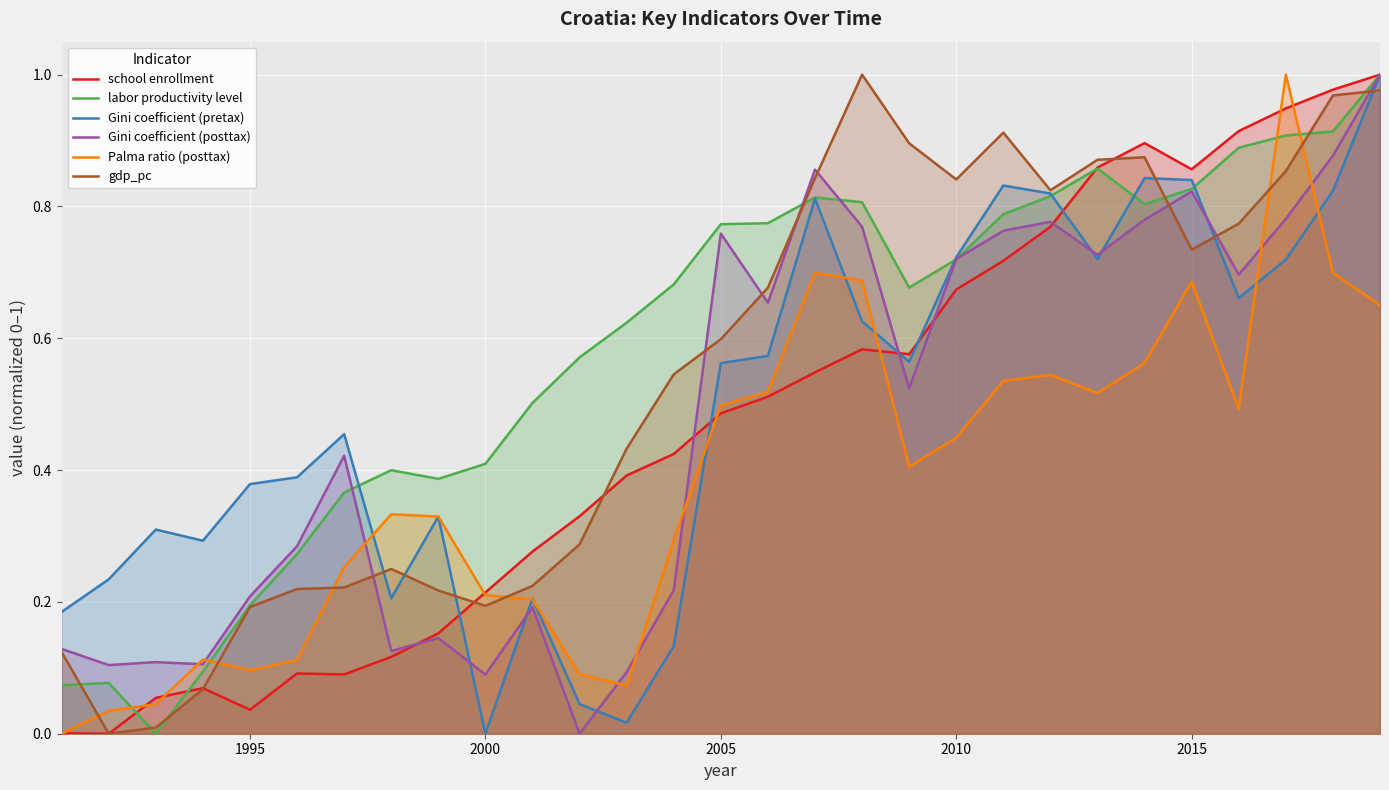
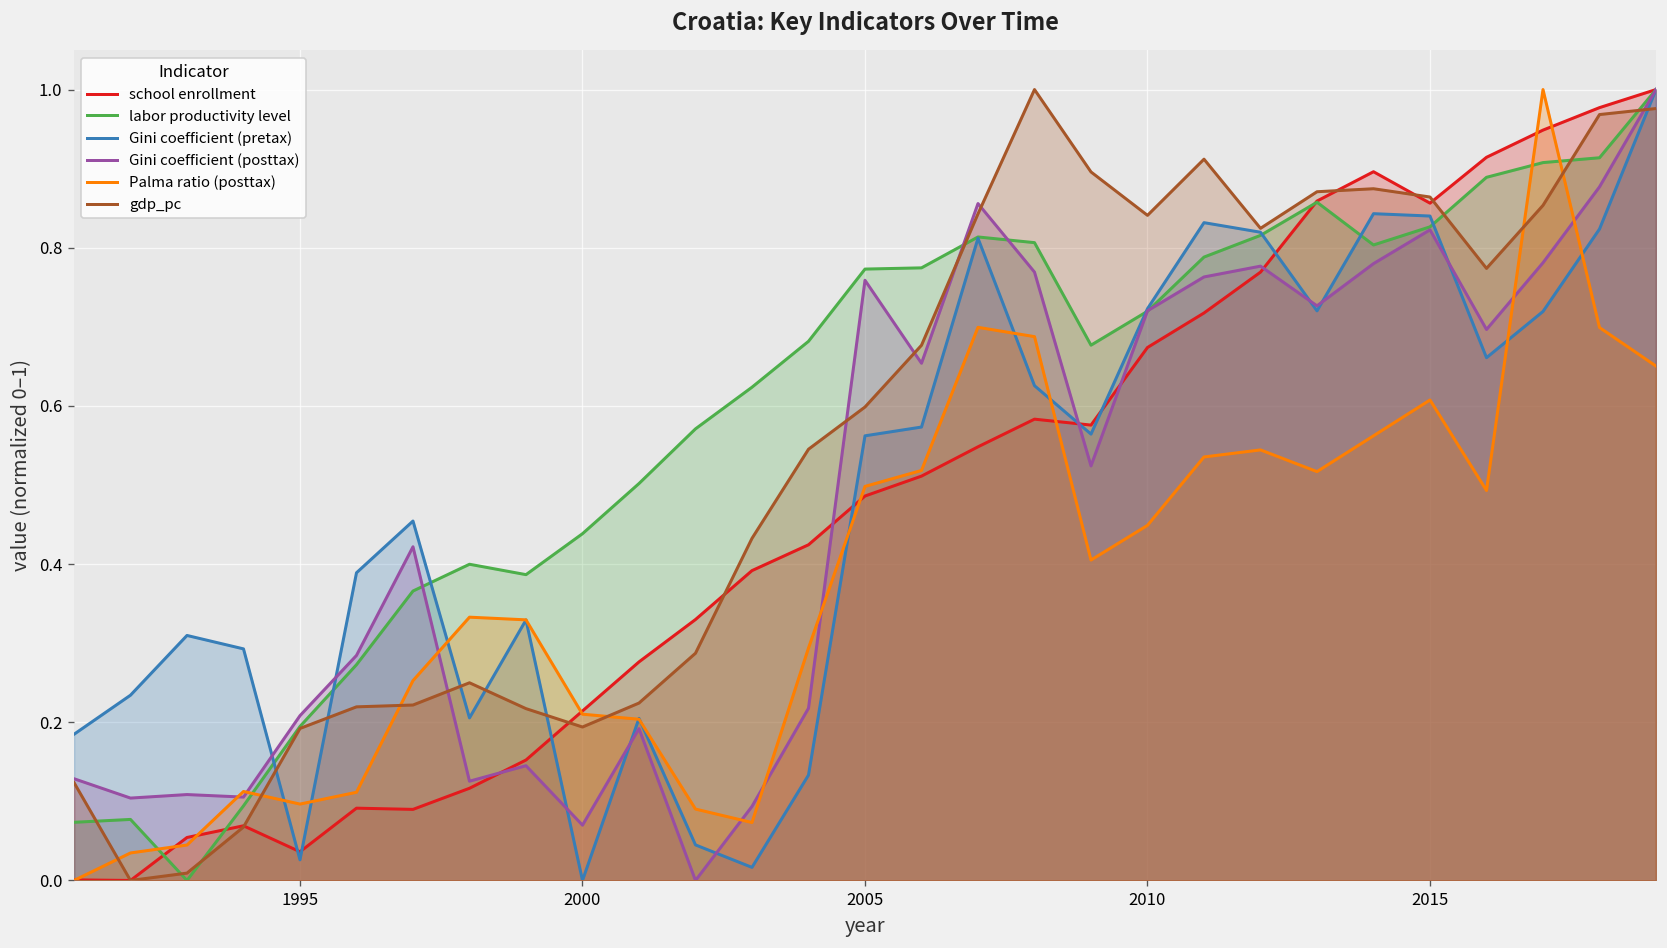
Gini coefficient (pretax), 1995: 0.38 -> 0.03
labor productivity level, 2000: 0.41 -> 0.44
Gini coefficient (posttax), 2000: 0.09 -> 0.07
Palma ratio (posttax), 2015: 0.69 -> 0.61
gdp_pc, 2015: 0.73 -> 0.86
